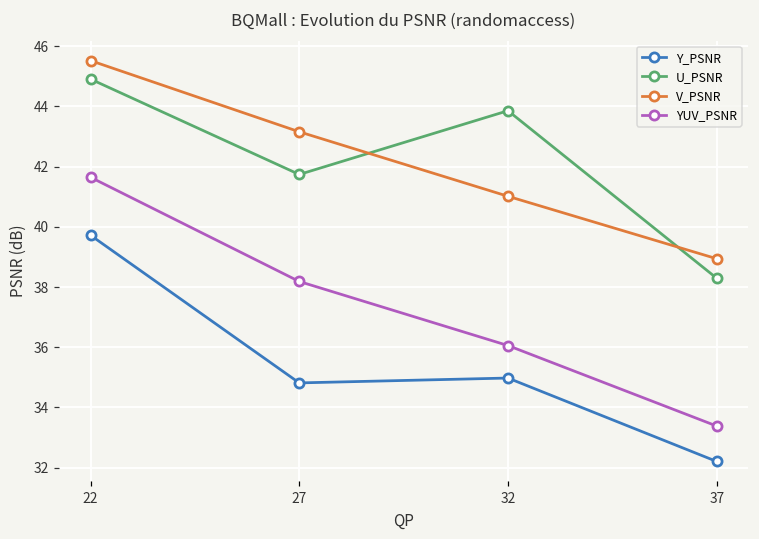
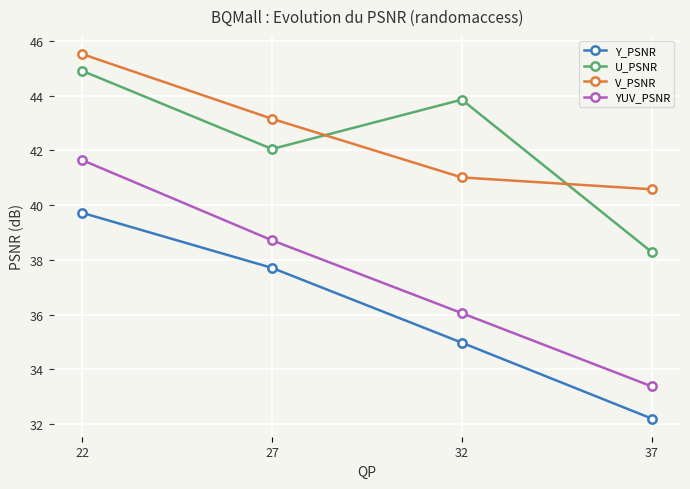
Y_PSNR, 27: 34.8 -> 37.7
U_PSNR, 27: 41.7 -> 42.1
YUV_PSNR, 27: 38.2 -> 38.7
V_PSNR, 37: 38.9 -> 40.6
